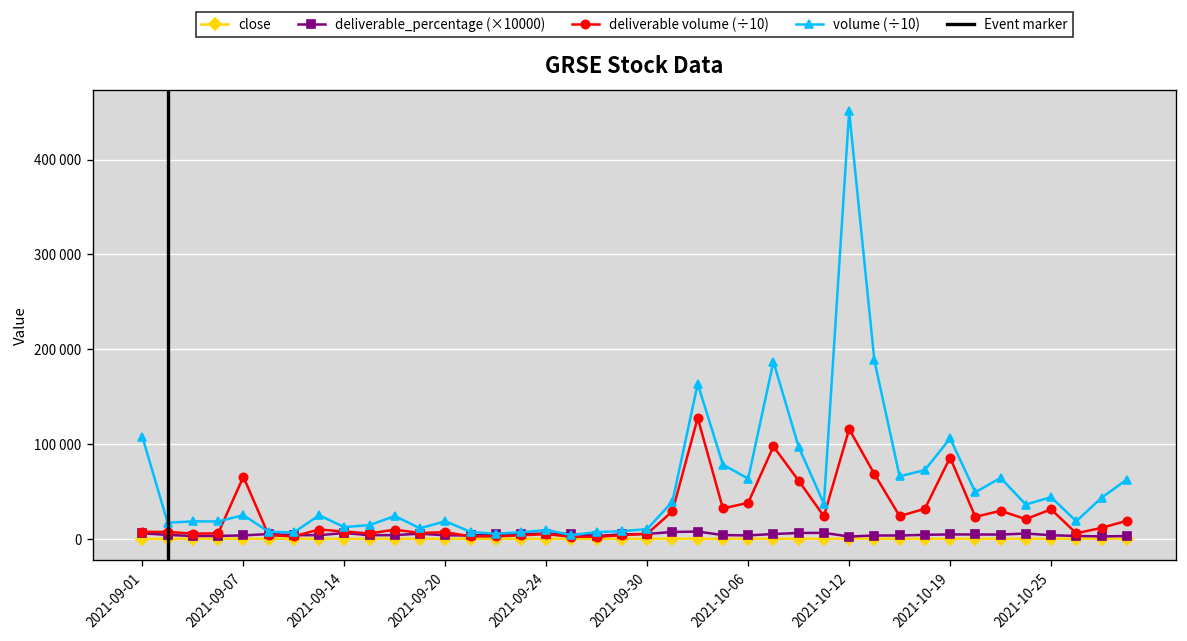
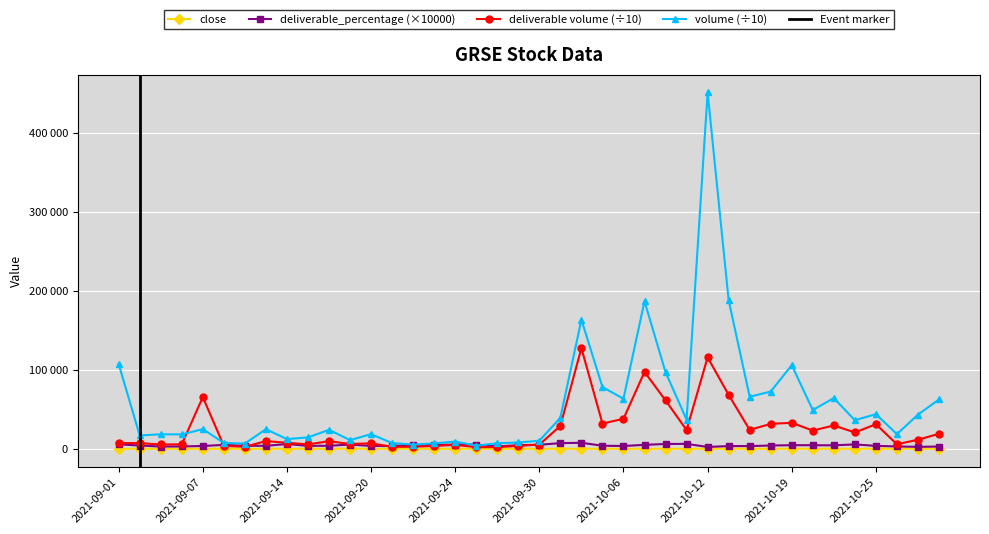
deliverable volume (÷10), 2021-10-19: 90000 -> 30000
